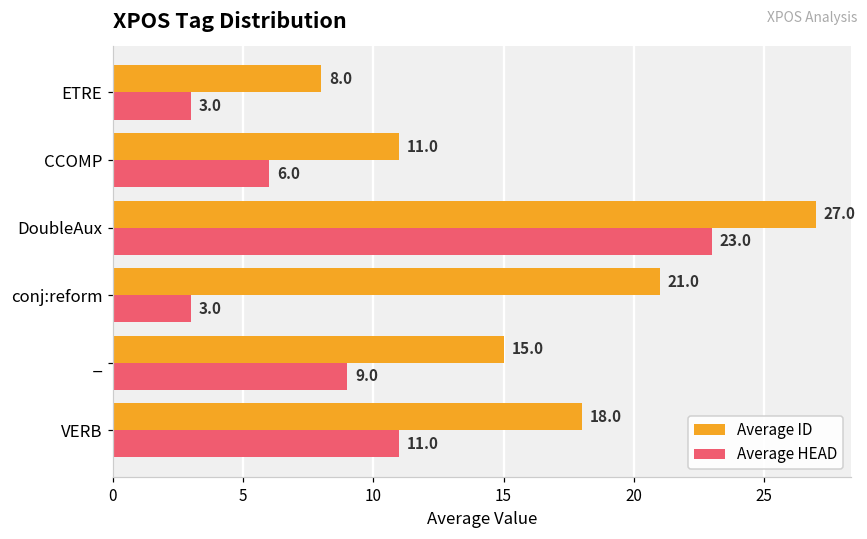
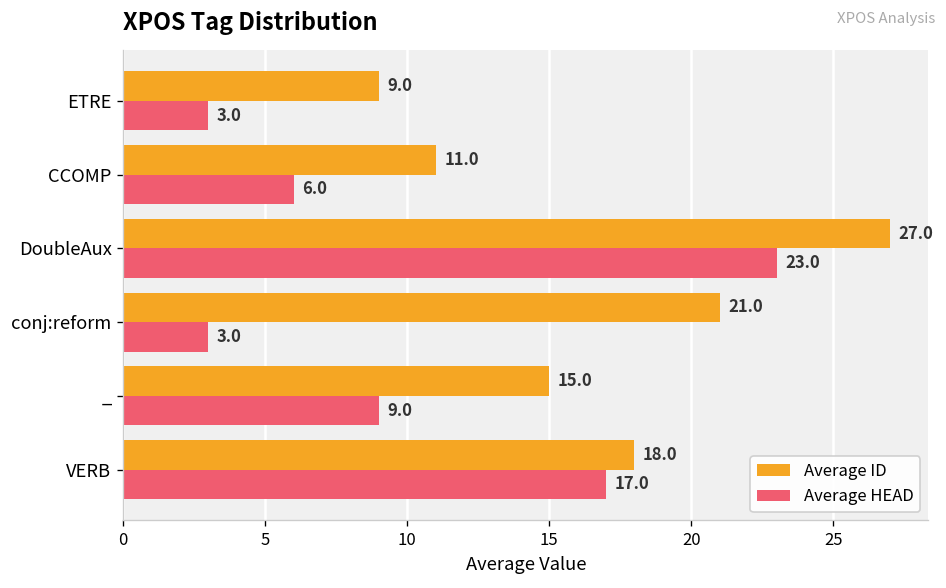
Average ID, ETRE: 8.0 -> 9.0
Average HEAD, VERB: 11.0 -> 17.0
